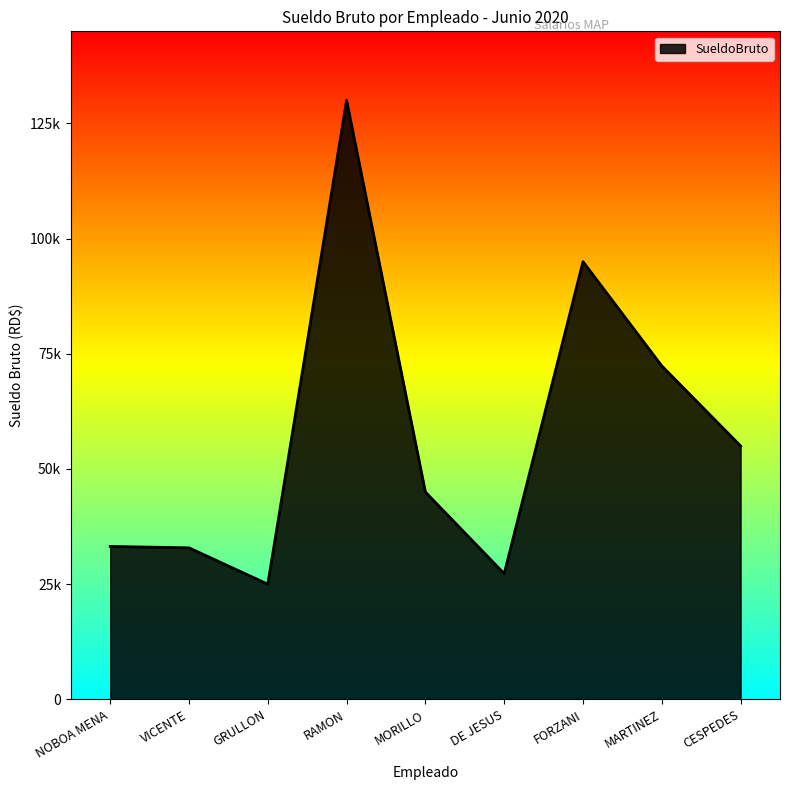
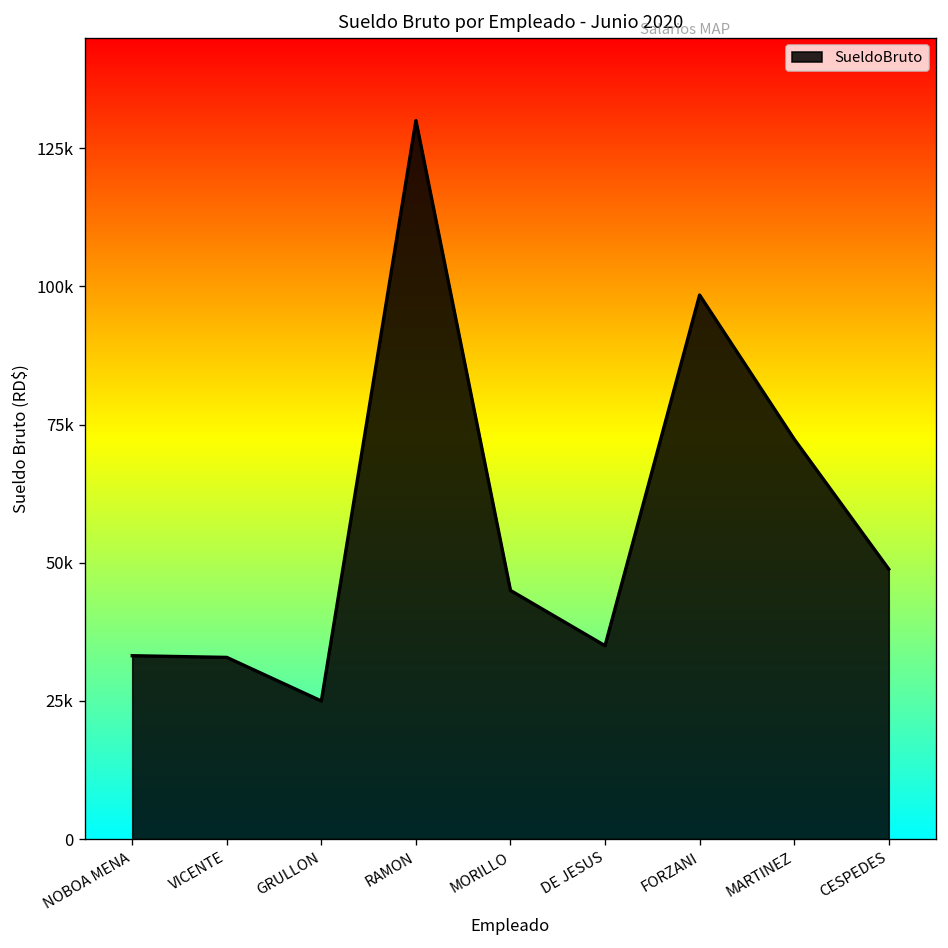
DE JESUS: 27000 -> 35000
FORZANI: 95000 -> 98000
CESPEDES: 55000 -> 49000
